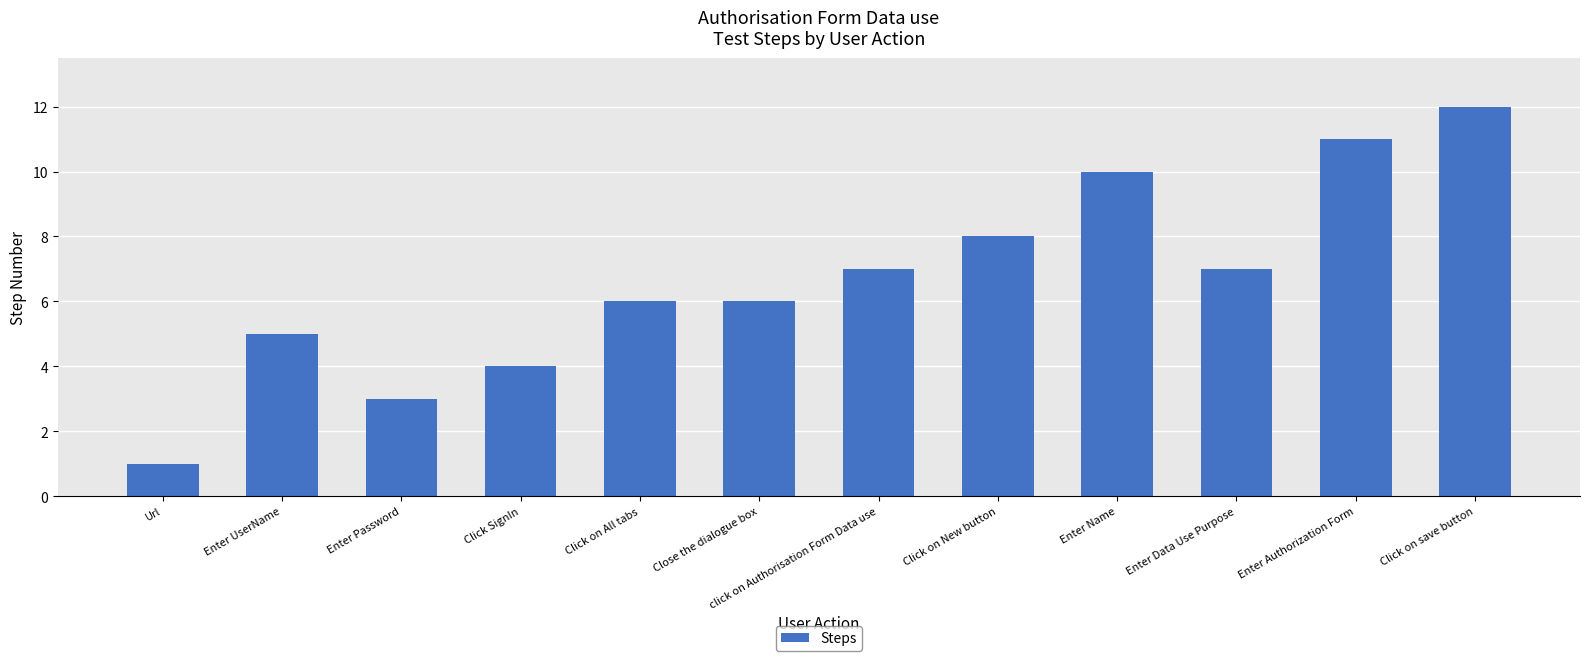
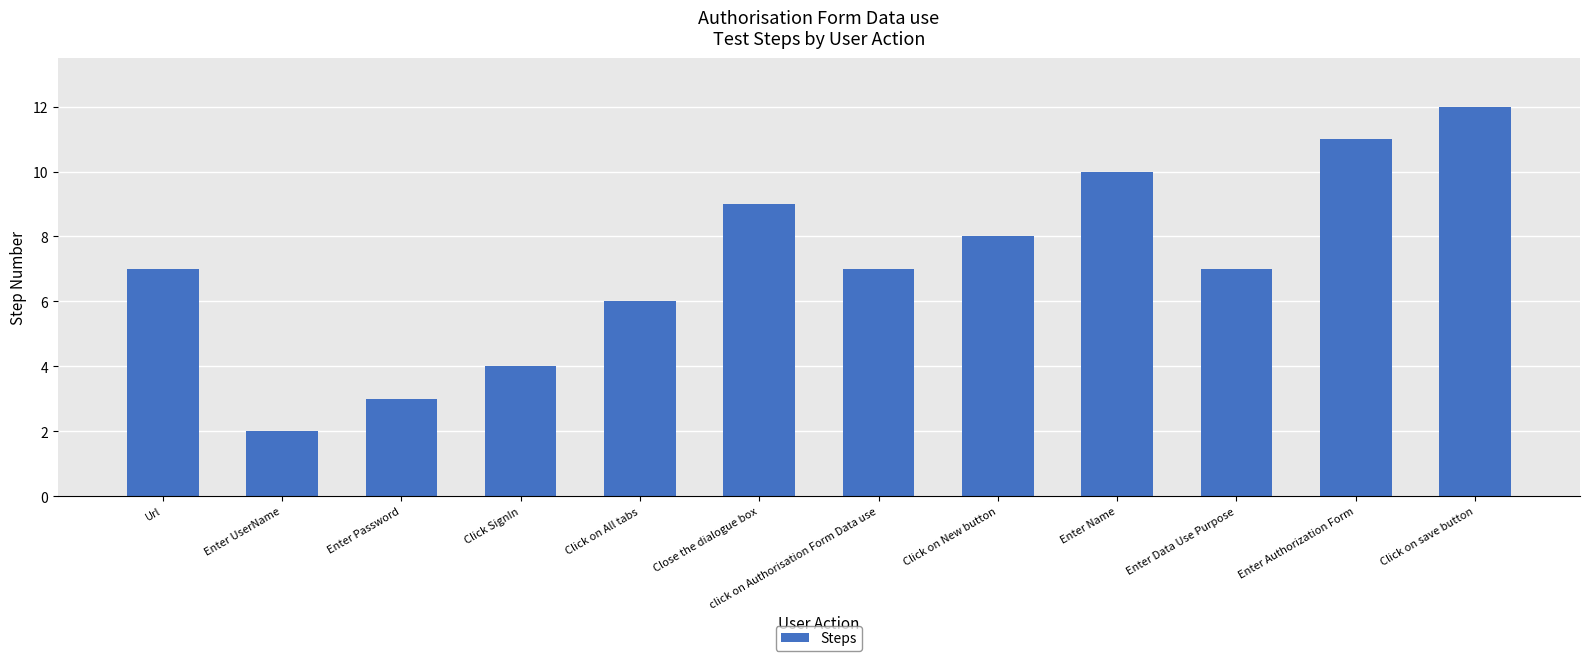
Url: 1 -> 7
Enter UserName: 5 -> 2
Close the dialogue box: 6 -> 9
